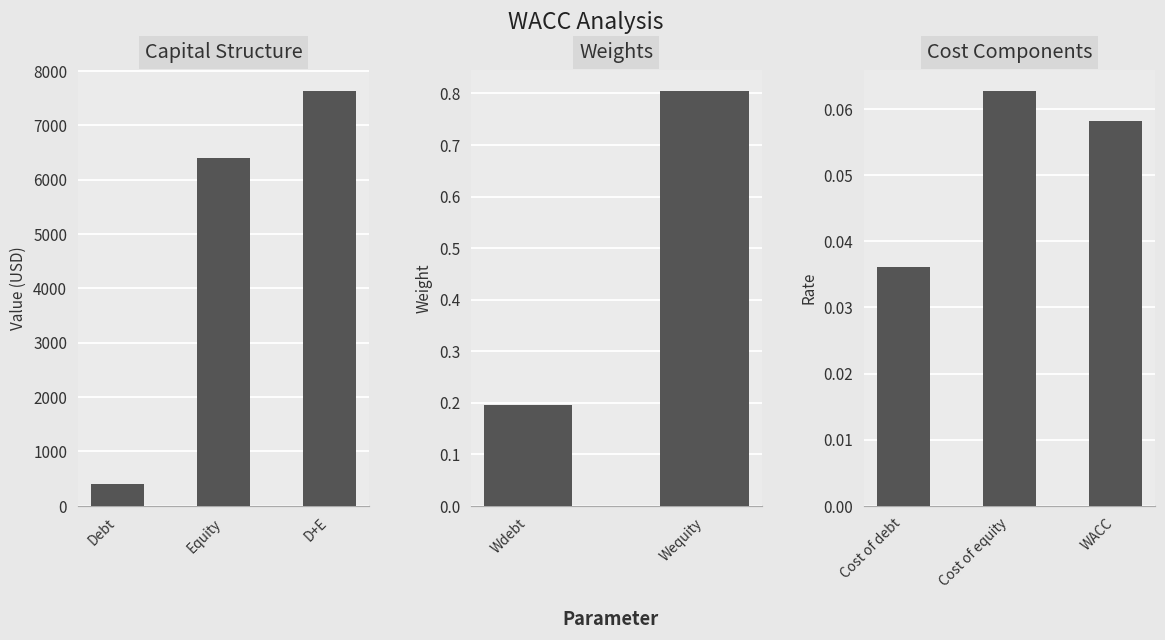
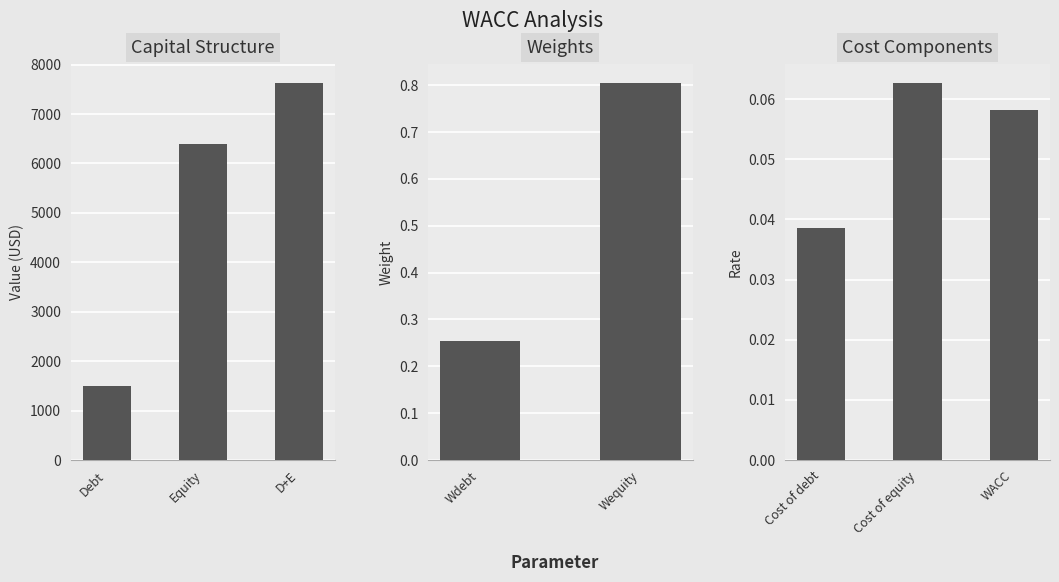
Capital Structure, Debt: 400 -> 1500
Weights, Wdebt: 0.20 -> 0.25
Cost Components, Cost of debt: 0.036 -> 0.039
